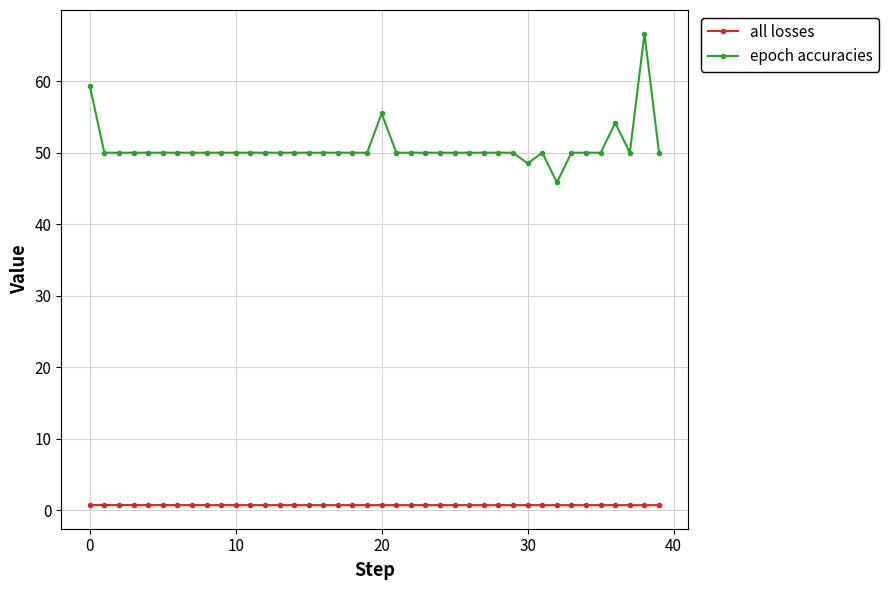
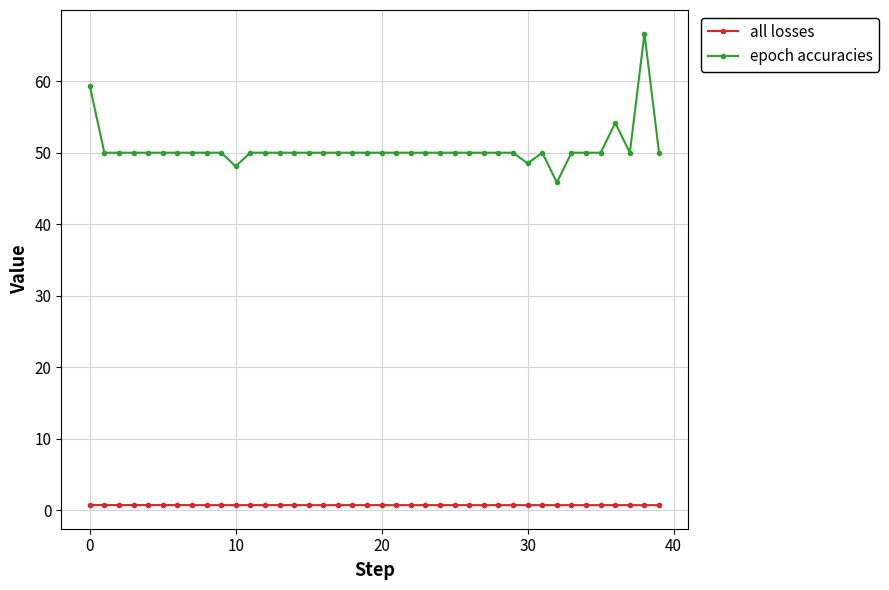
epoch accuracies, 10: 50 -> 48
epoch accuracies, 20: 56 -> 50
